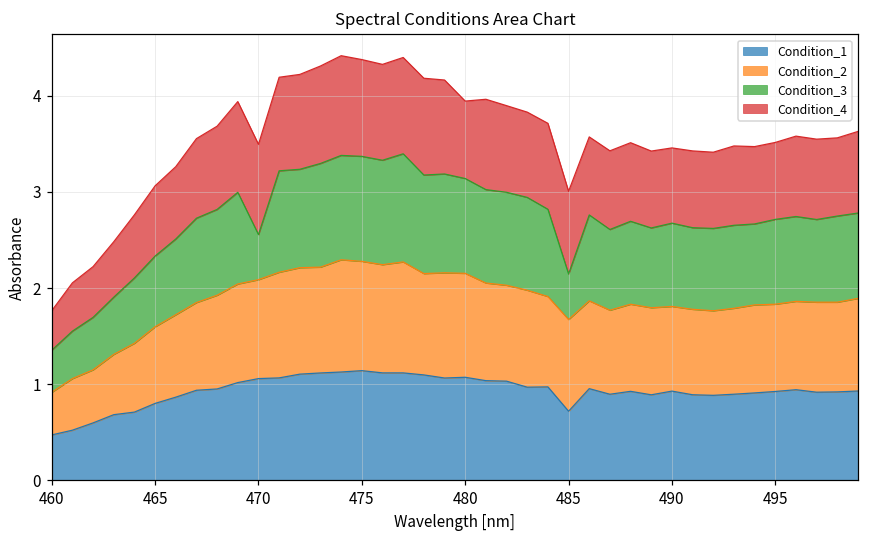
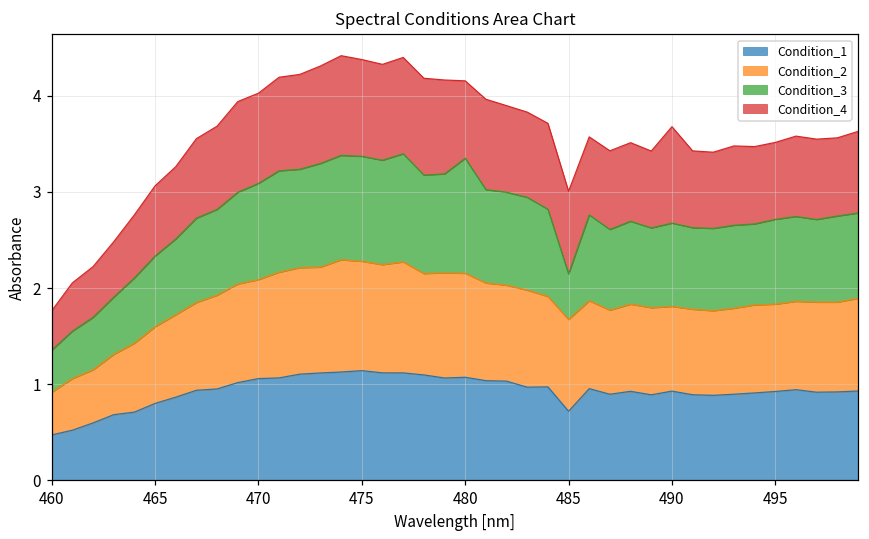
Condition_3, 470: 0.5 -> 1.0
Condition_3, 480: 1.0 -> 1.2
Condition_4, 490: 0.8 -> 1.0
